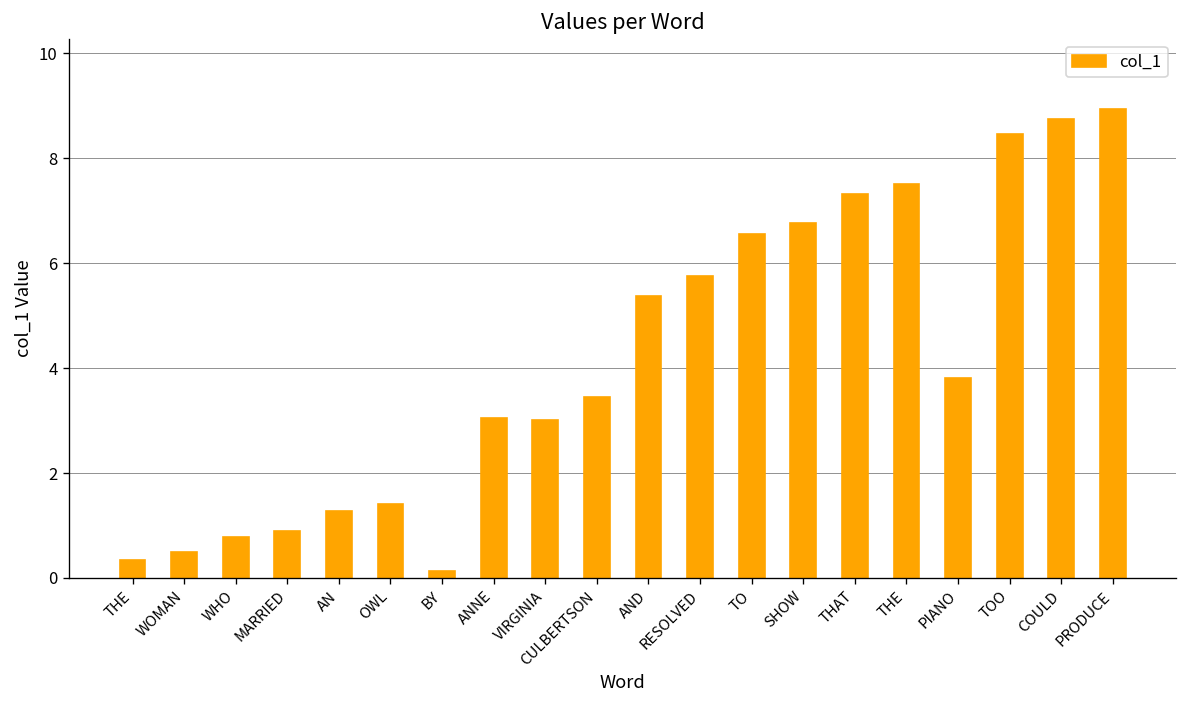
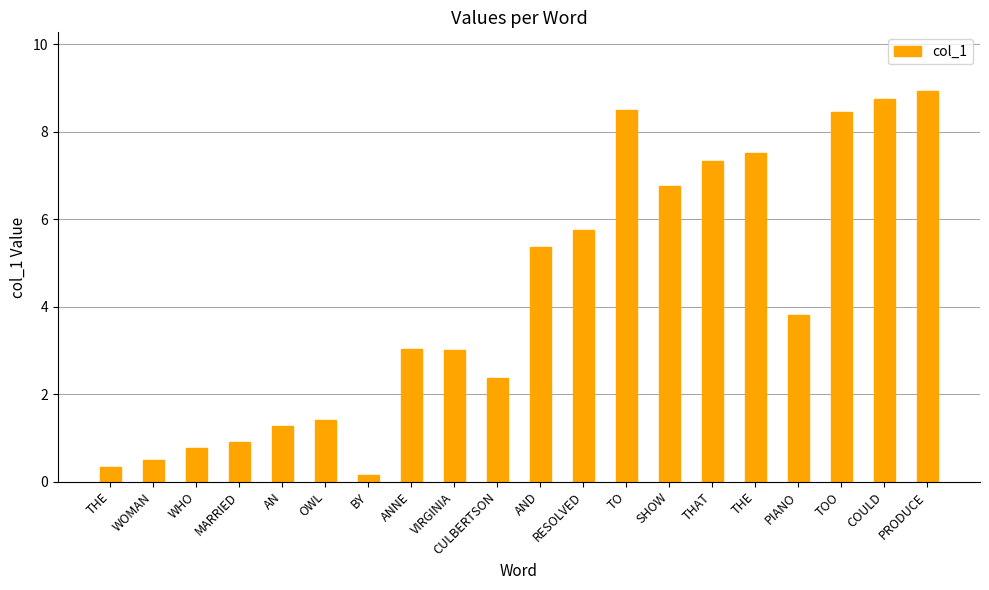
CULBERTSON: 3.5 -> 2.4
TO: 6.5 -> 8.5
